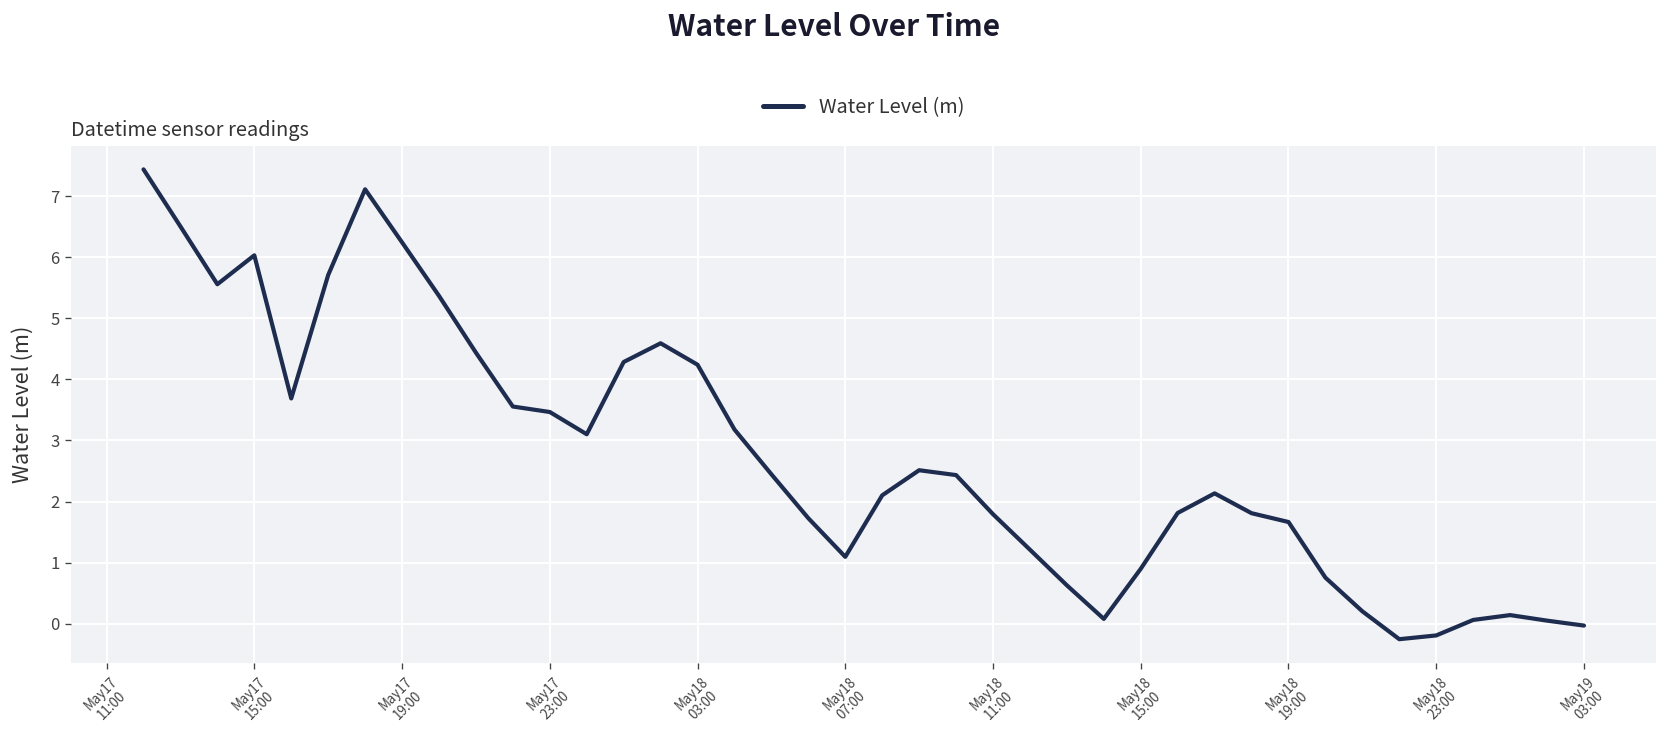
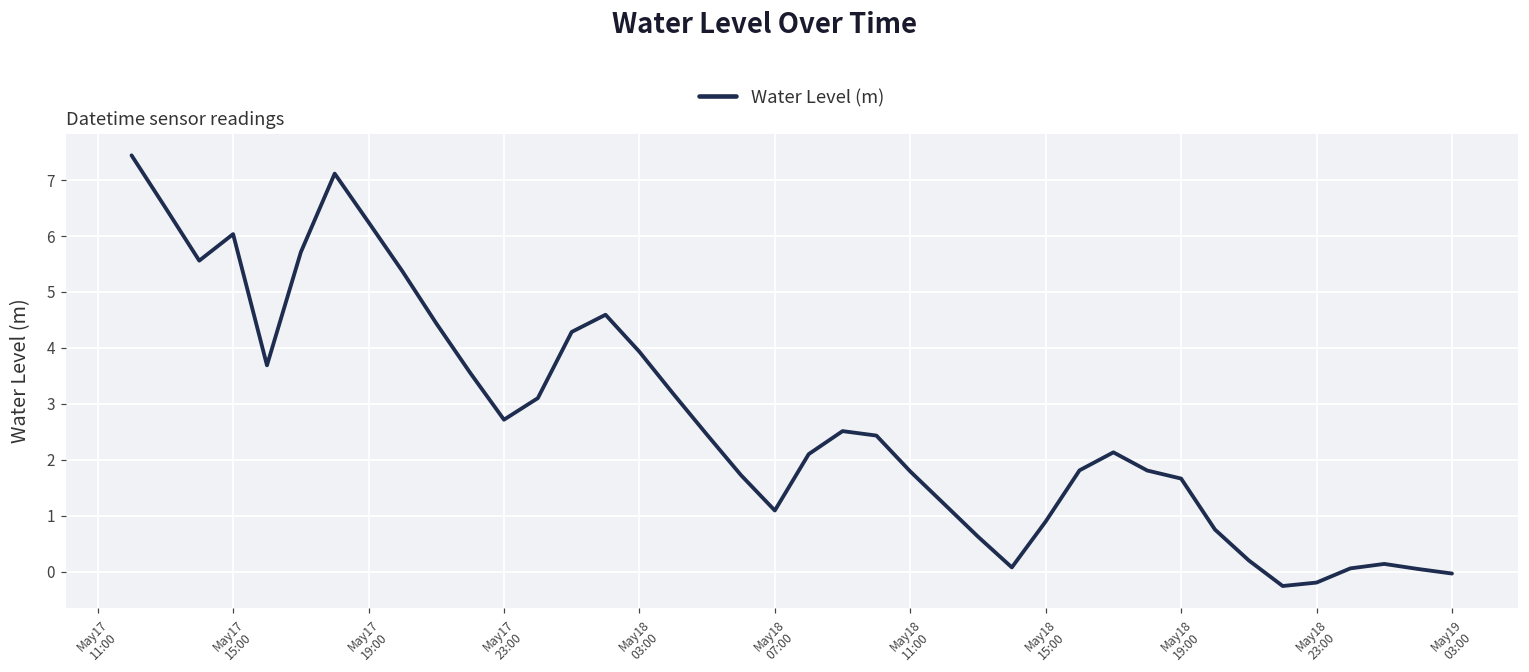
May17 23:00: 3.5 -> 2.7
May18 03:00: 4.2 -> 3.9
